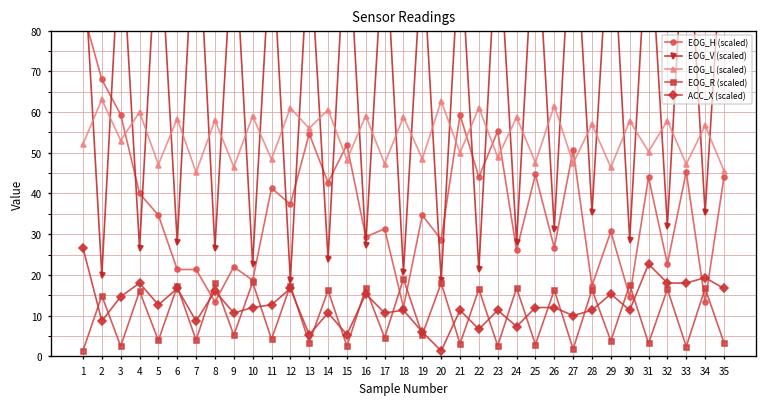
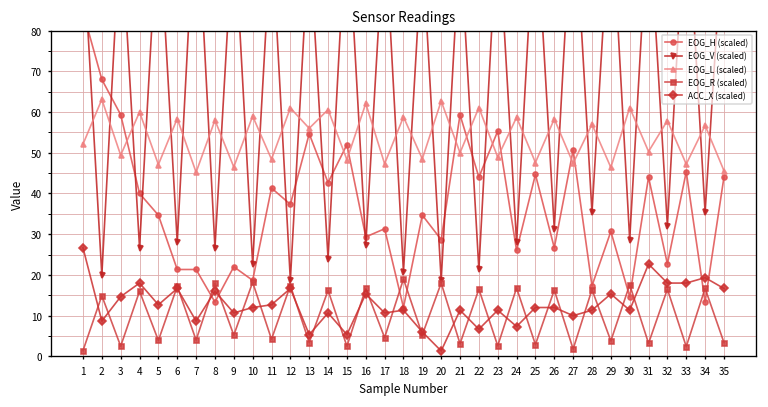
EOG_L (scaled), 3: 53 -> 49
EOG_L (scaled), 16: 59 -> 62
EOG_L (scaled), 26: 62 -> 58
EOG_L (scaled), 30: 58 -> 61
